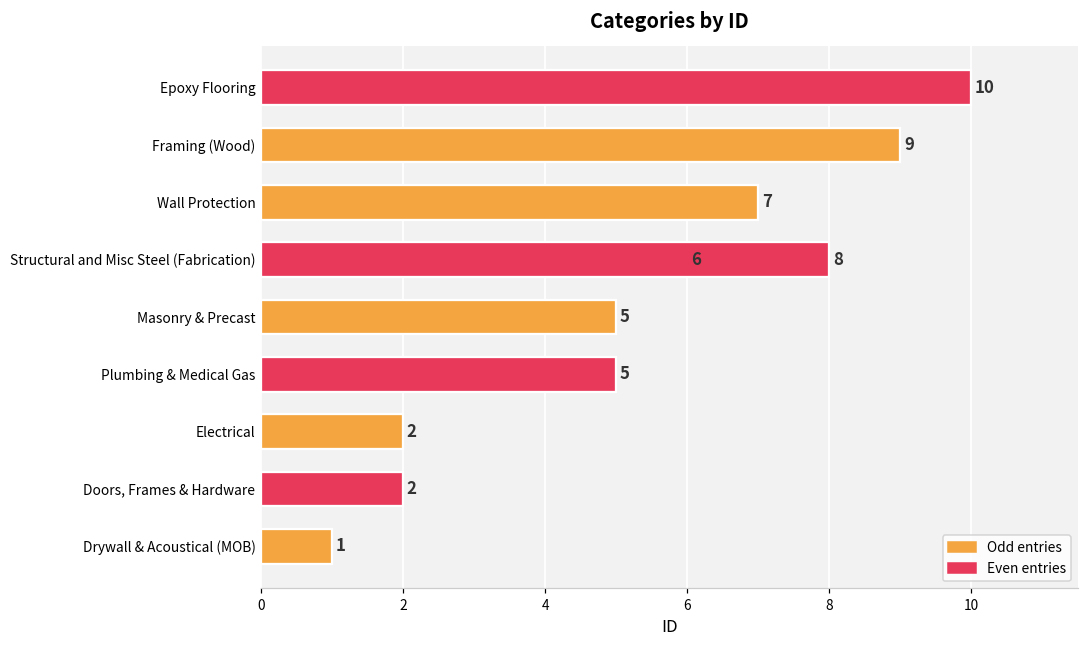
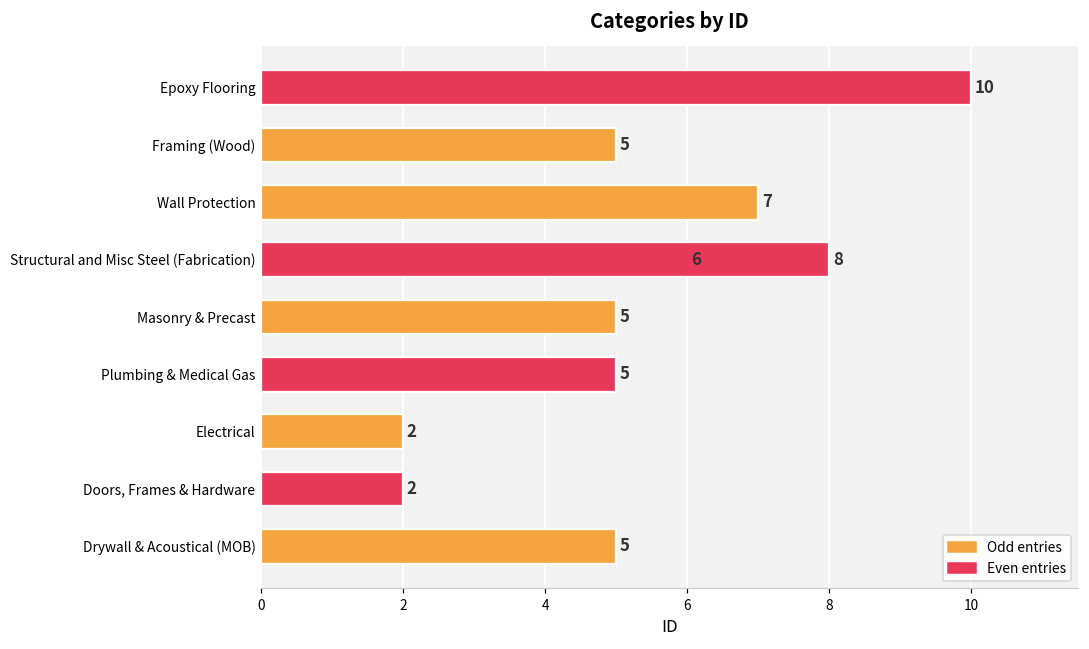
Framing (Wood): 9 -> 5
Drywall & Acoustical (MOB): 1 -> 5
